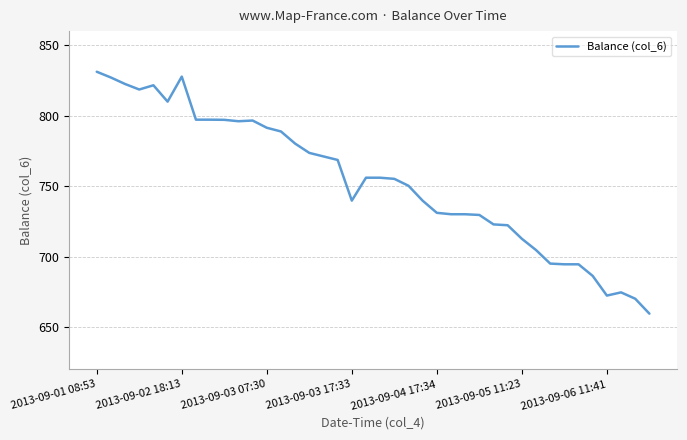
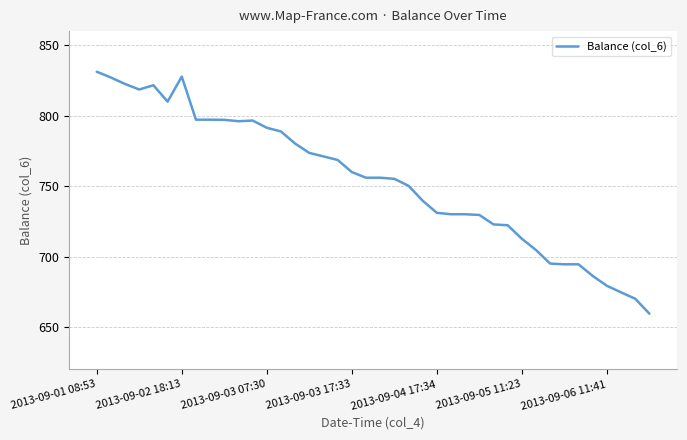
2013-09-03 17:33: 740 -> 760
2013-09-06 11:41: 672 -> 679
